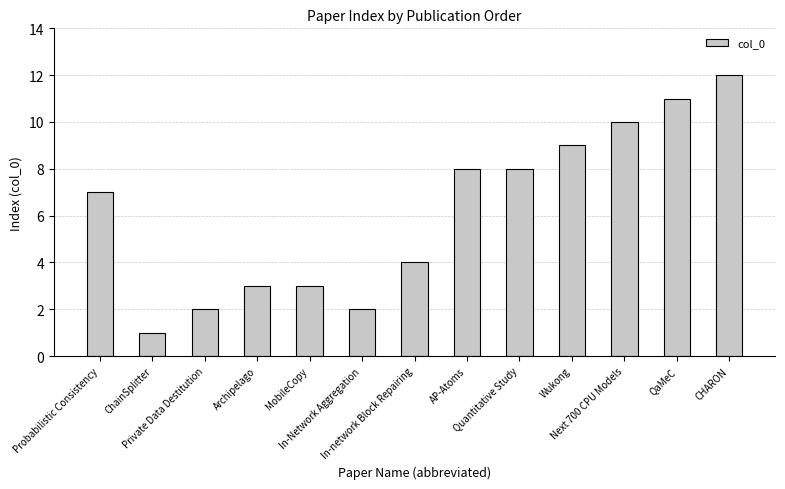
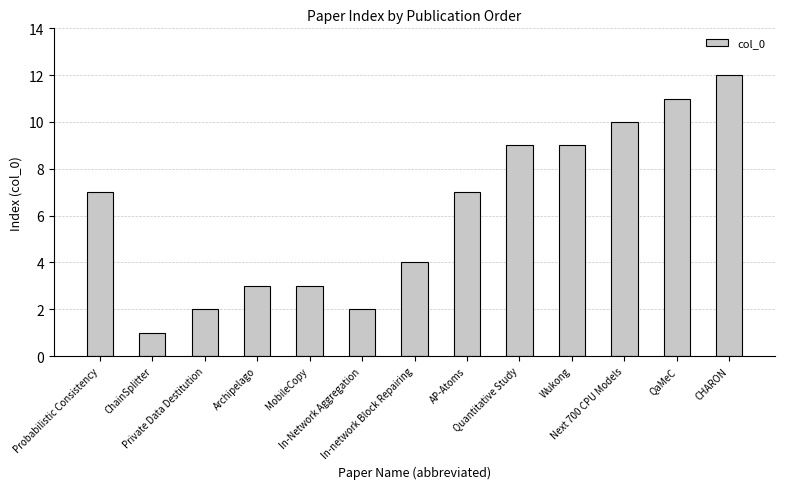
AP-Atoms: 8 -> 7
Quantitative Study: 8 -> 9
